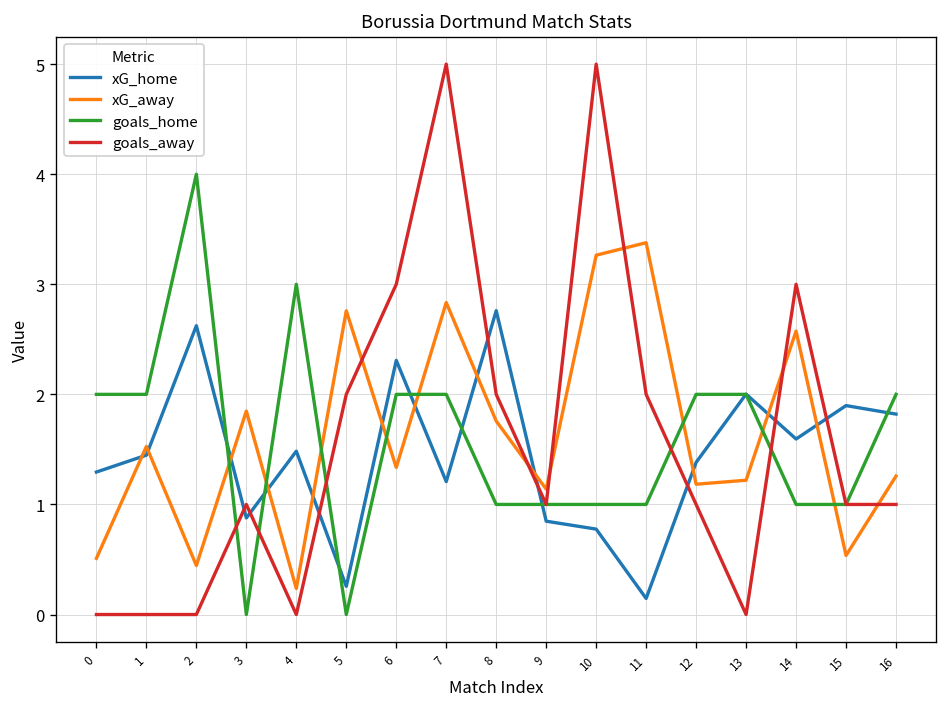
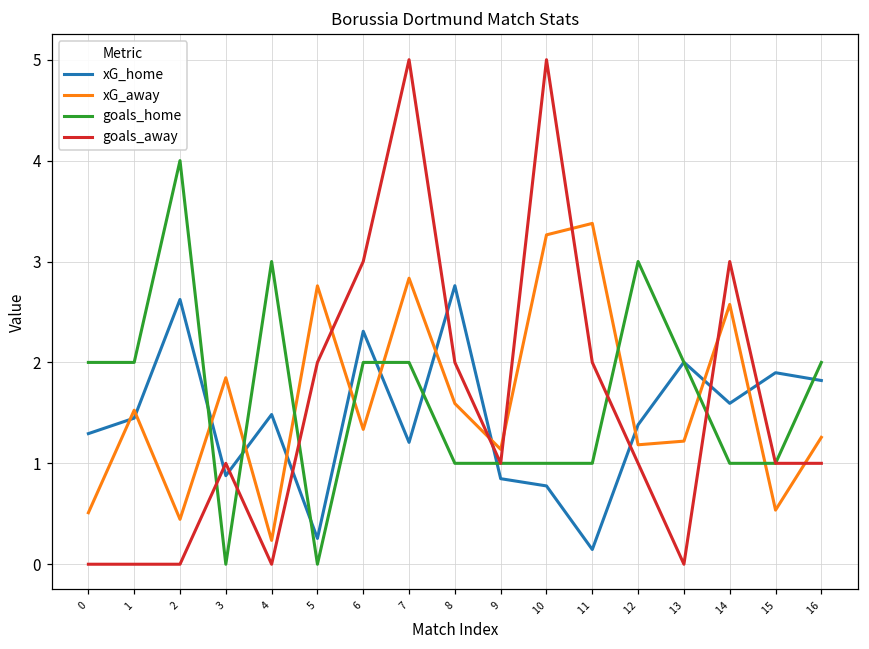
xG_away, 8: 1.8 -> 1.6
goals_home, 12: 2 -> 3
